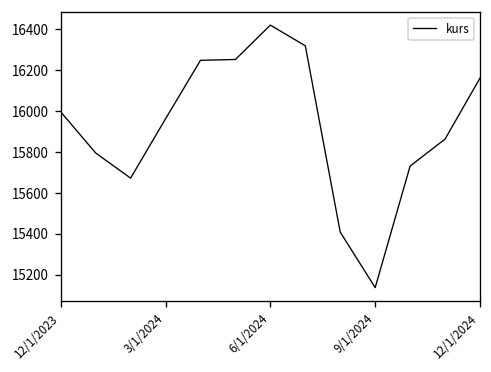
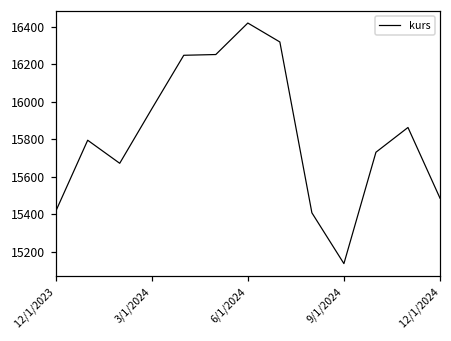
12/1/2023: 16000 -> 15420
12/1/2024: 16160 -> 15490
